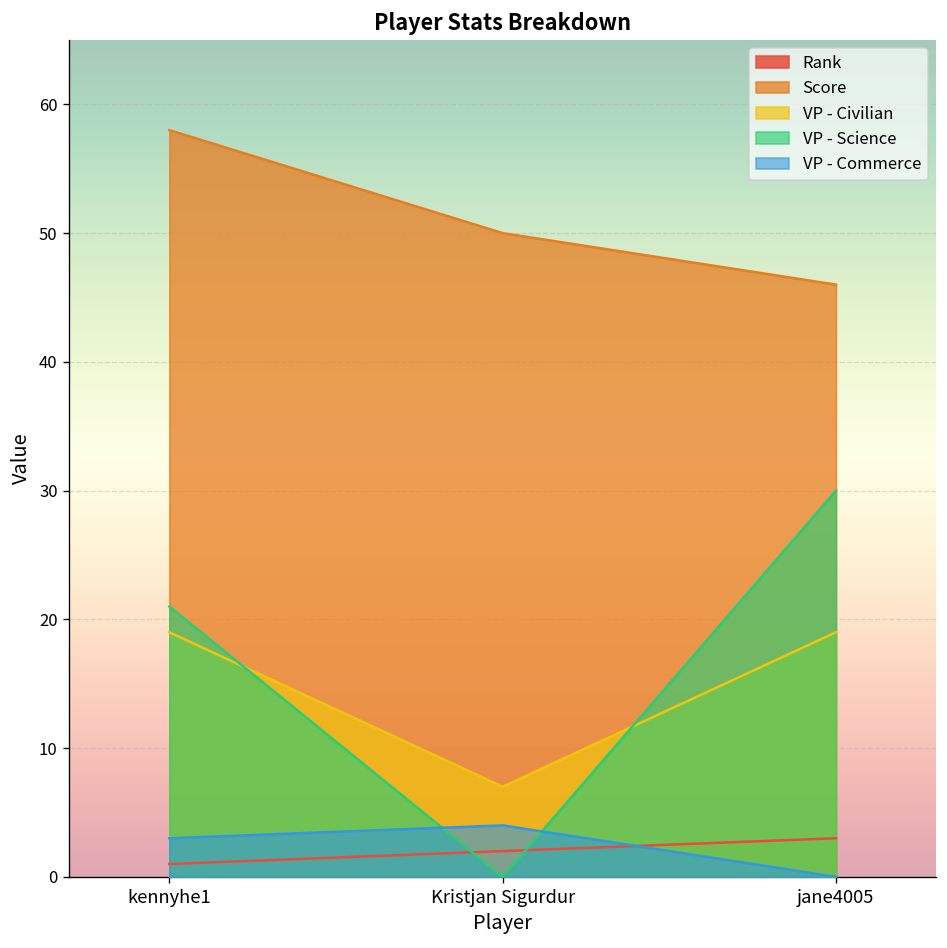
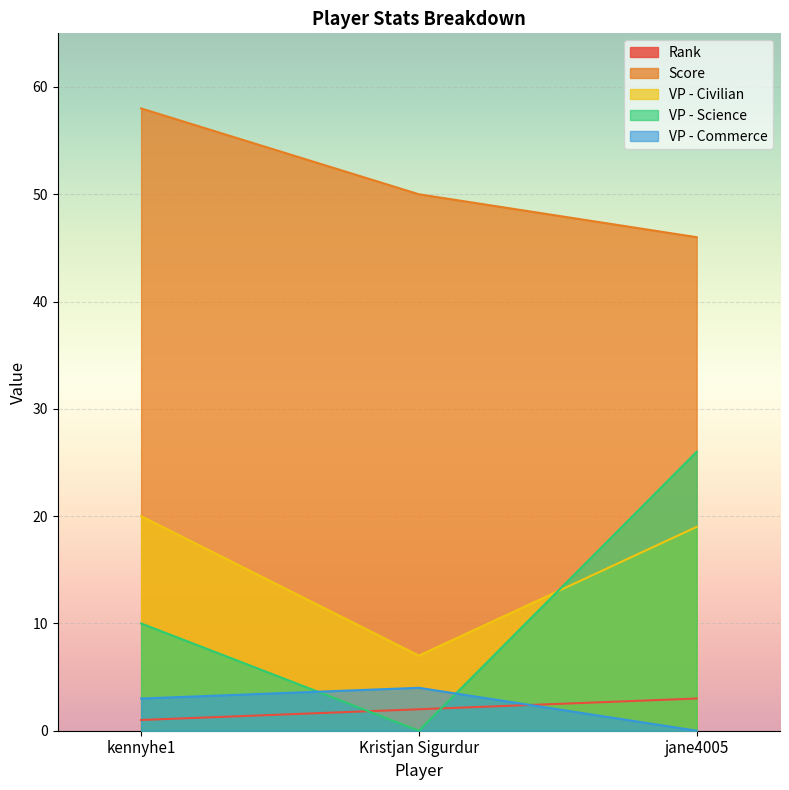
VP - Civilian, kennyhe1: 19 -> 20
VP - Science, kennyhe1: 21 -> 10
VP - Science, jane4005: 30 -> 26
